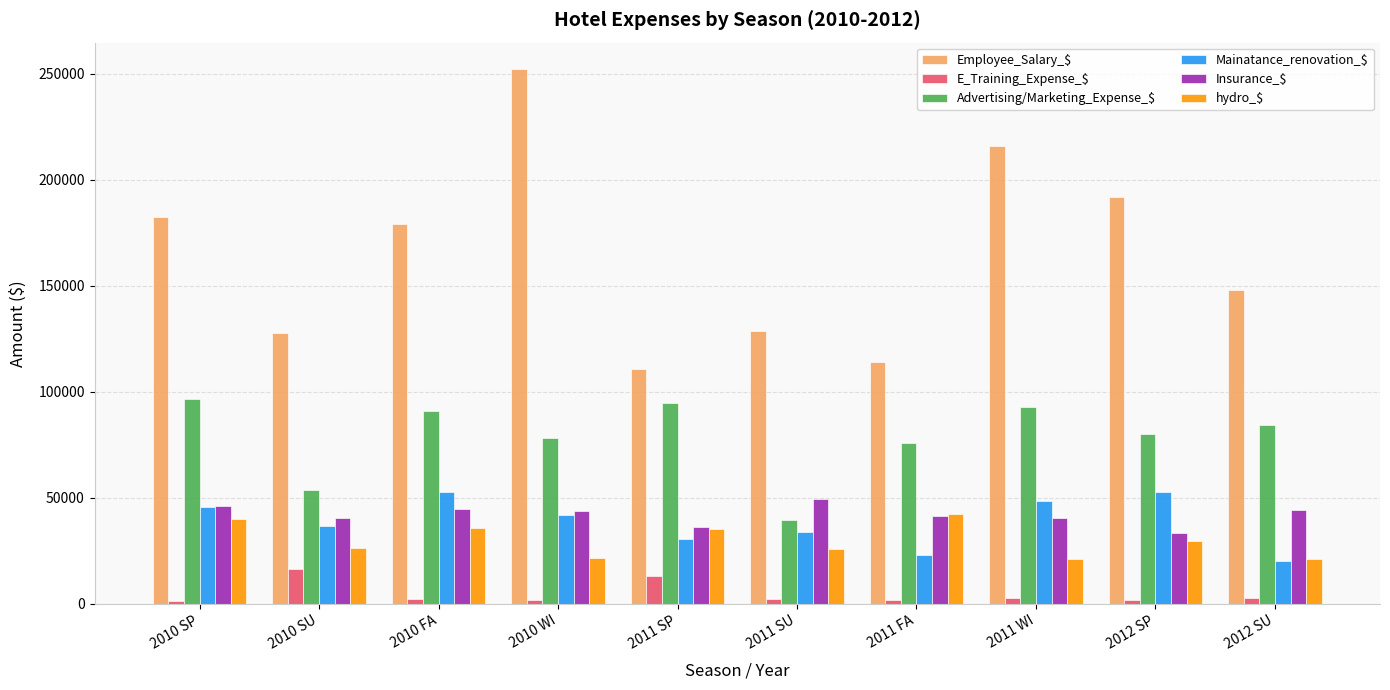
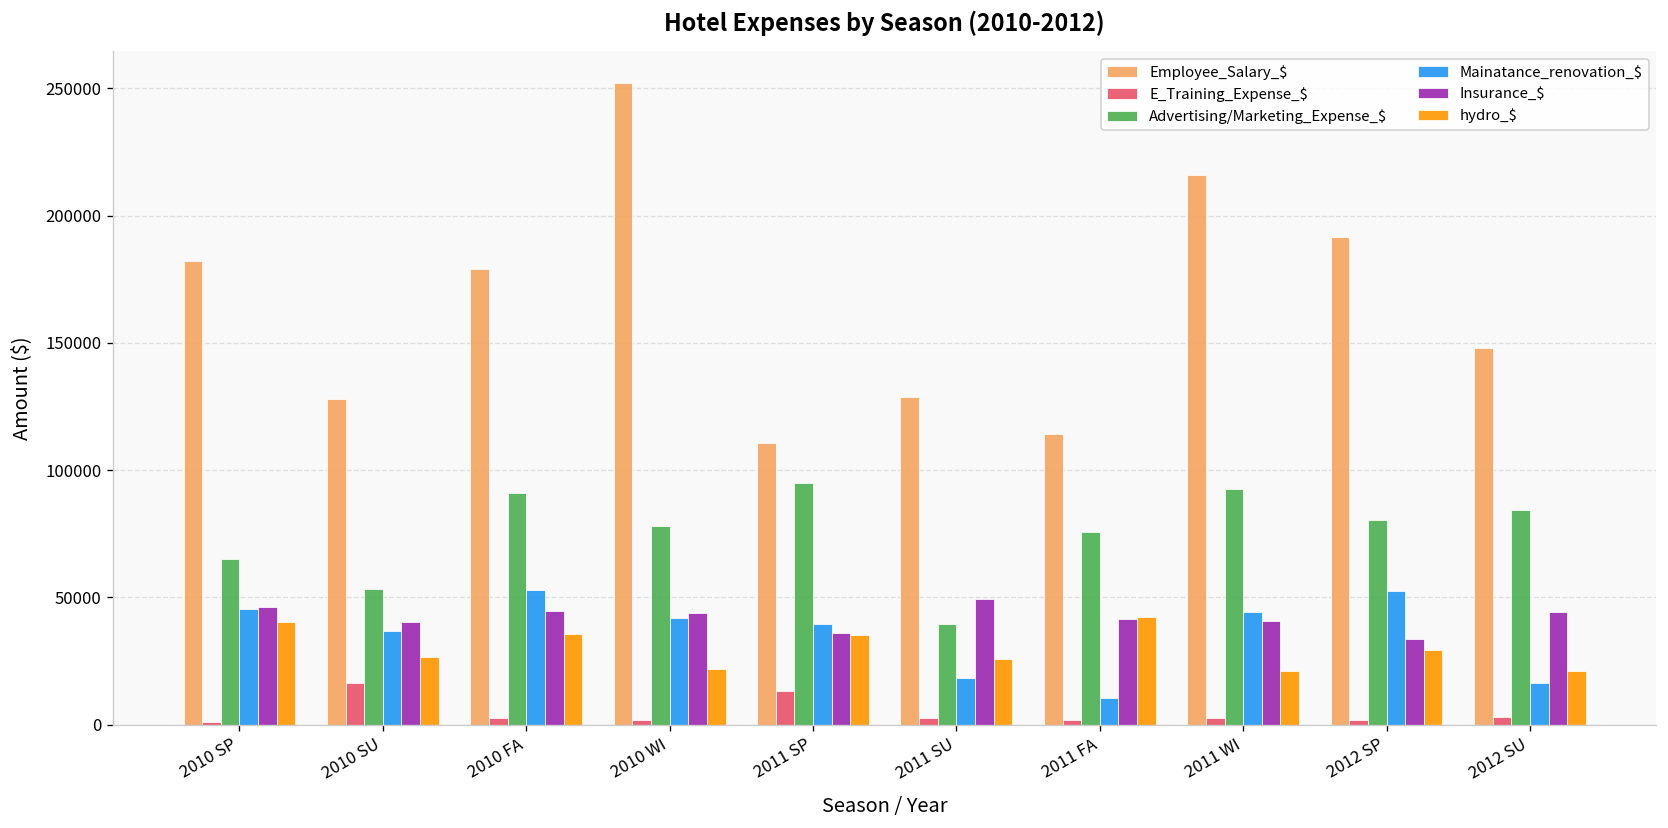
Advertising/Marketing_Expense_$, 2010 SP: 97000 -> 65000
Mainatance_renovation_$, 2011 SP: 31000 -> 40000
Mainatance_renovation_$, 2011 SU: 34000 -> 18000
Mainatance_renovation_$, 2011 FA: 23000 -> 11000
Mainatance_renovation_$, 2011 WI: 49000 -> 44000
Mainatance_renovation_$, 2012 SU: 20000 -> 16000
